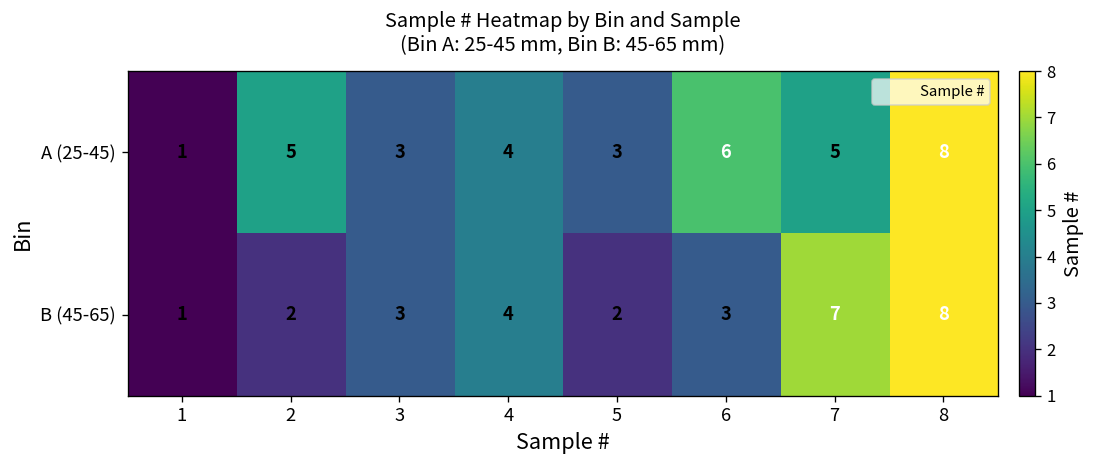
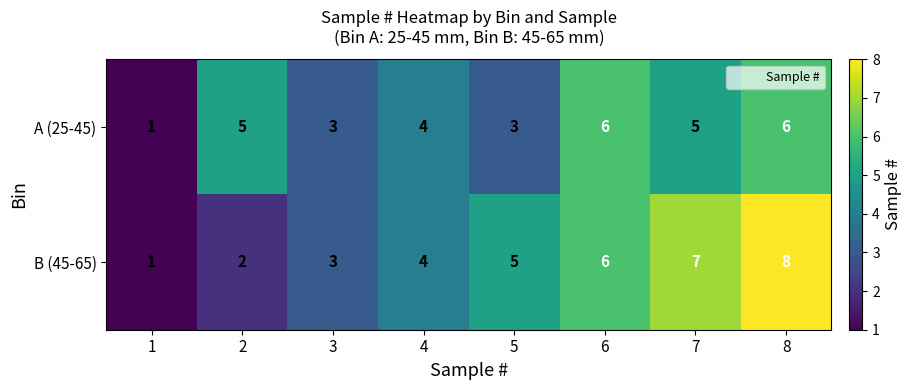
A (25-45), 8: 8 -> 6
B (45-65), 5: 2 -> 5
B (45-65), 6: 3 -> 6
